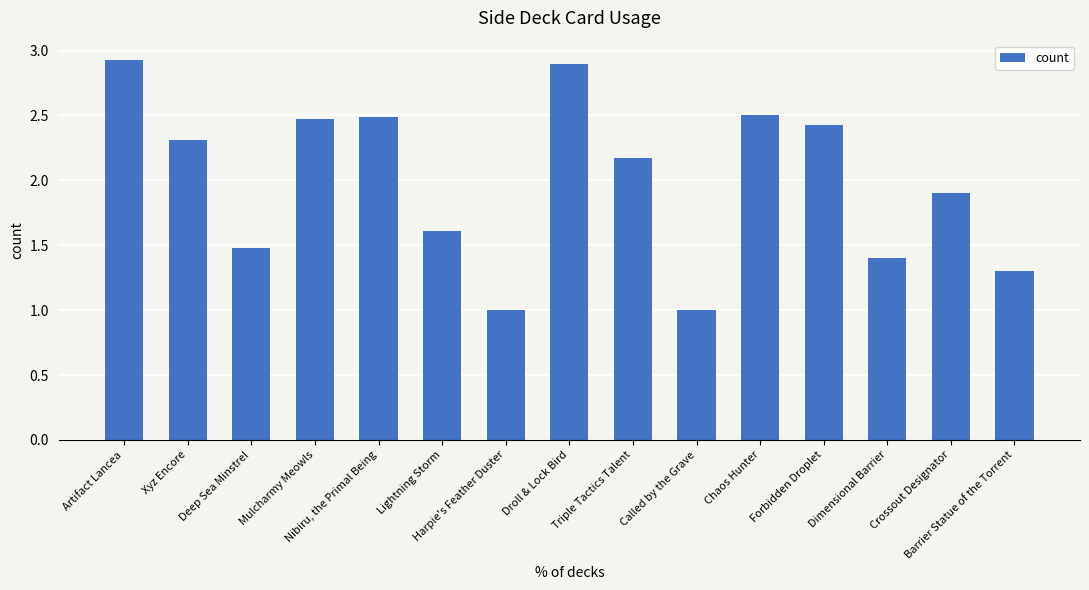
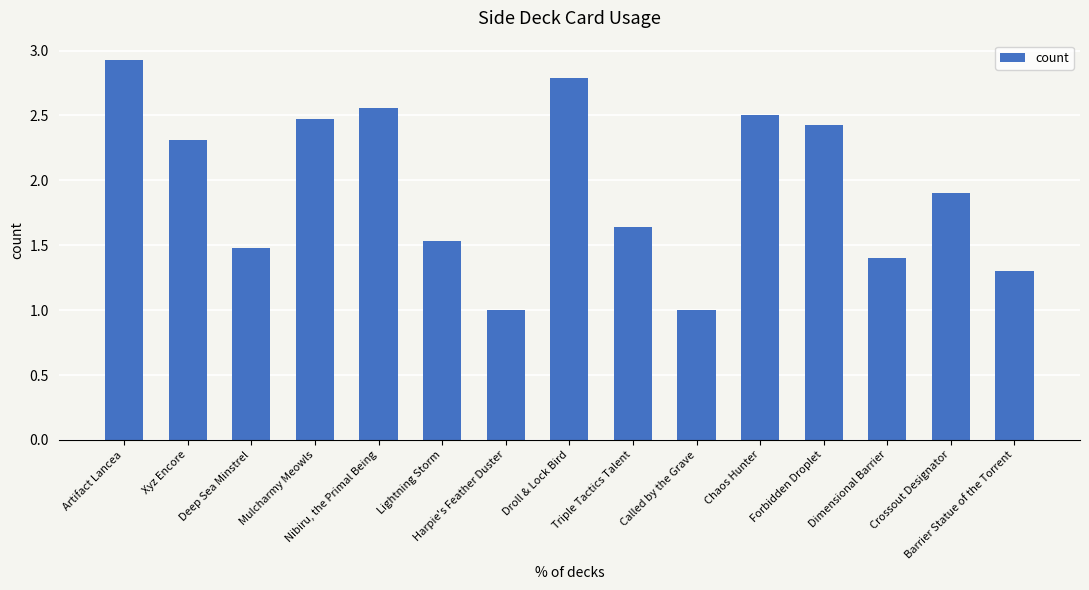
Nibiru, the Primal Being: 2.49 -> 2.56
Lightning Storm: 1.61 -> 1.53
Droll & Lock Bird: 2.90 -> 2.79
Triple Tactics Talent: 2.17 -> 1.64
